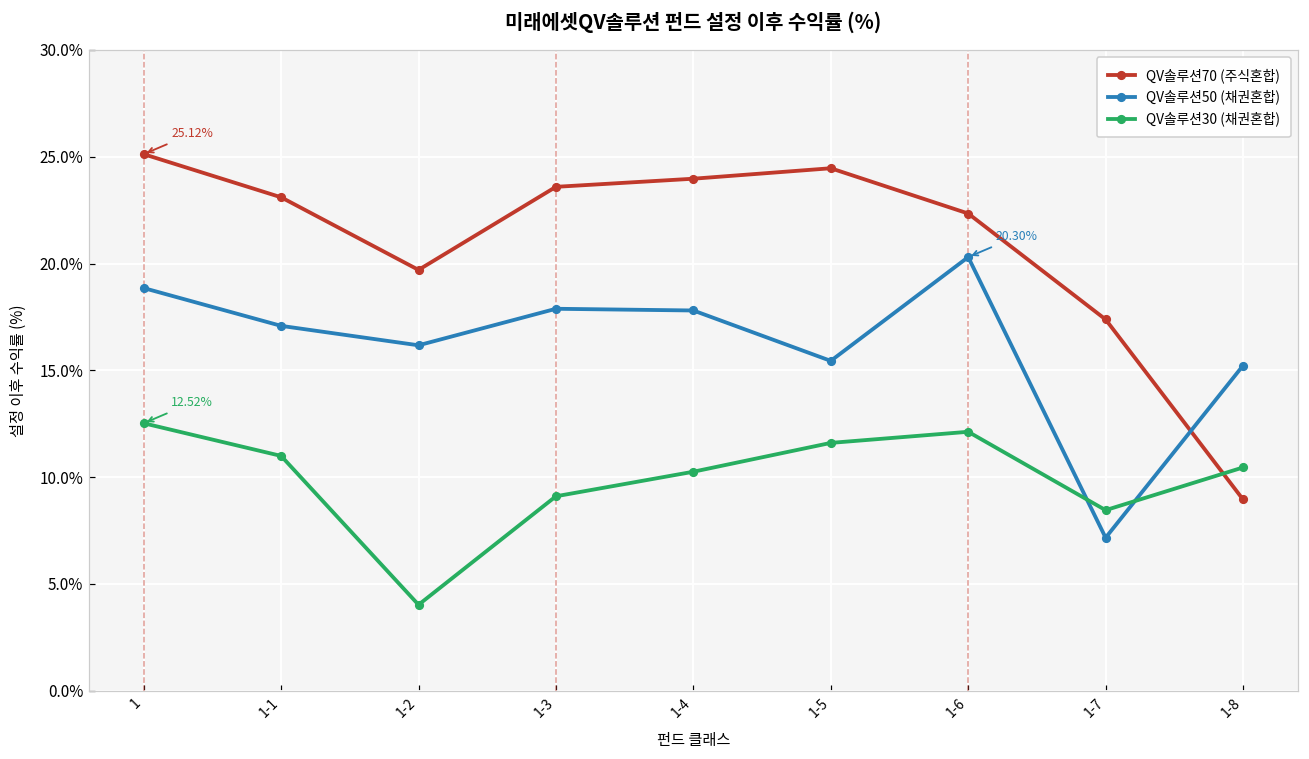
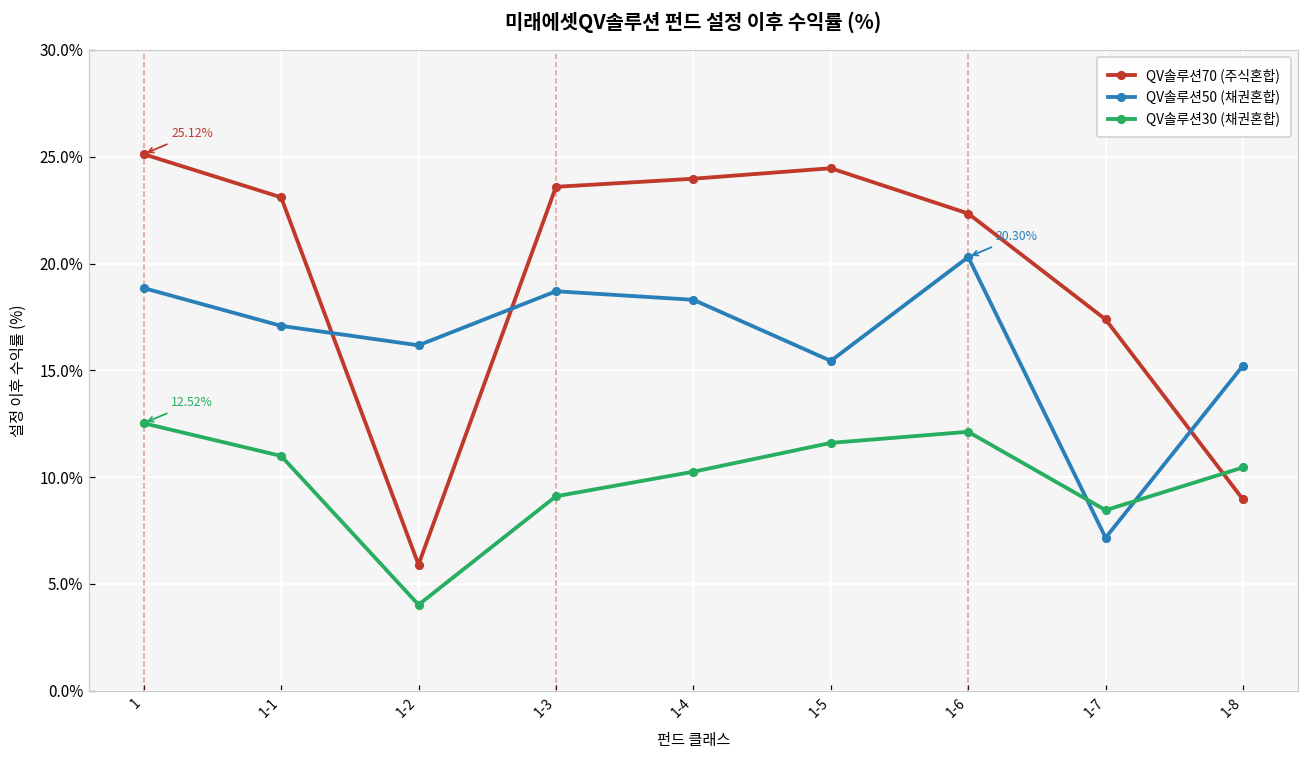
QV솔루션70 (주식혼합), 1-2: 19.7% -> 5.9%
QV솔루션50 (채권혼합), 1-3: 17.9% -> 18.7%
QV솔루션50 (채권혼합), 1-4: 17.8% -> 18.3%
